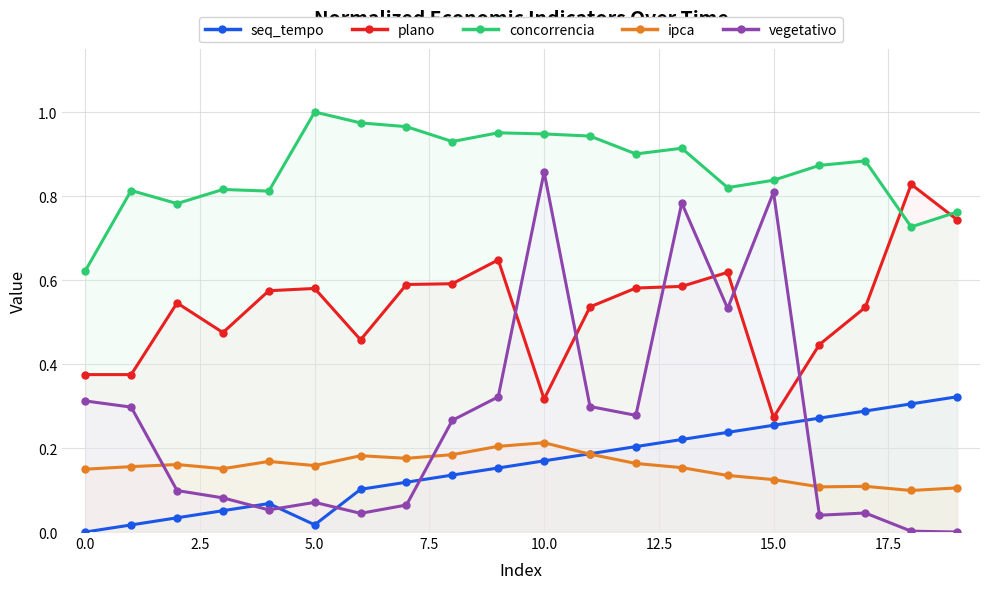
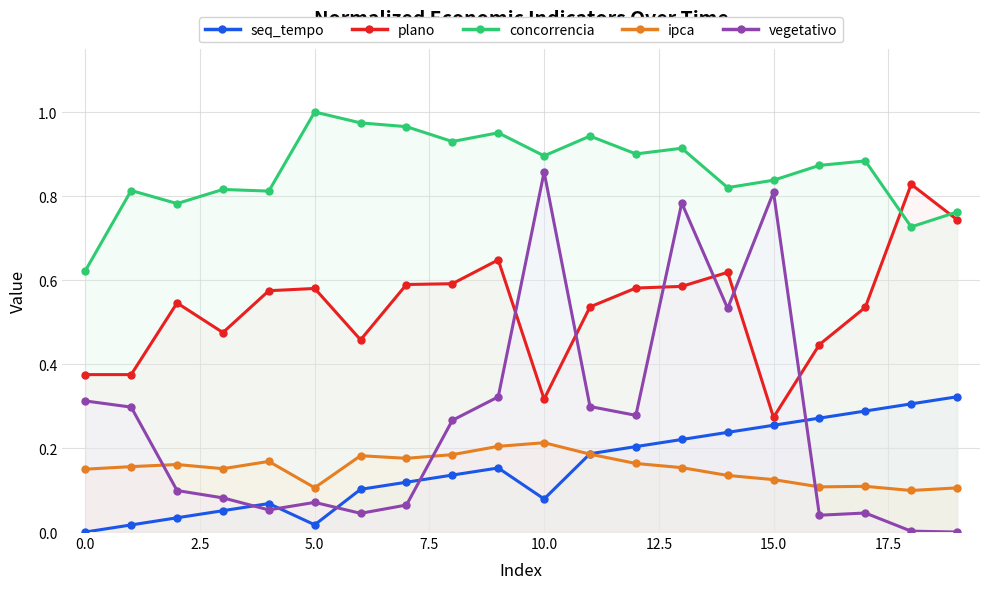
ipca, 5.0: 0.16 -> 0.11
seq_tempo, 10.0: 0.17 -> 0.08
concorrencia, 10.0: 0.95 -> 0.90
